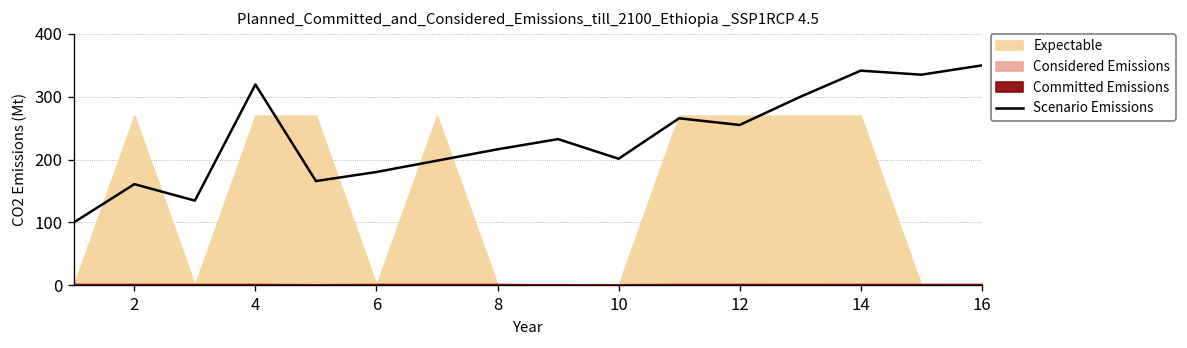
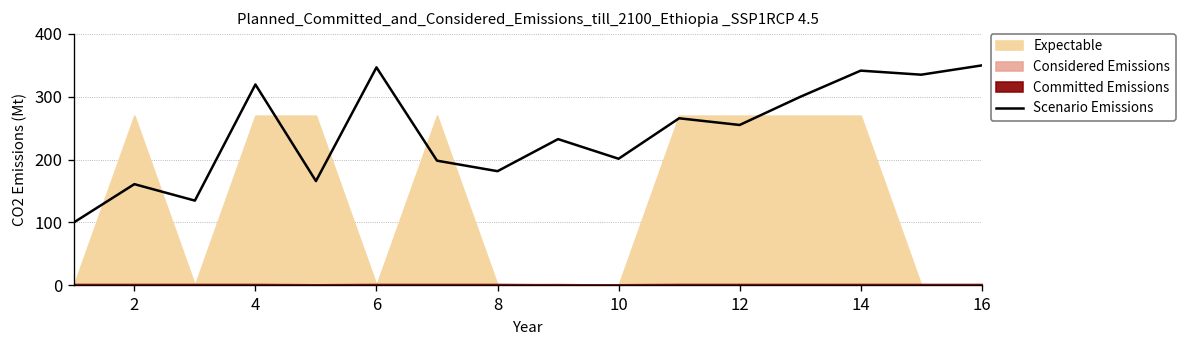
Scenario Emissions, 6: 180 -> 350
Scenario Emissions, 8: 220 -> 180
